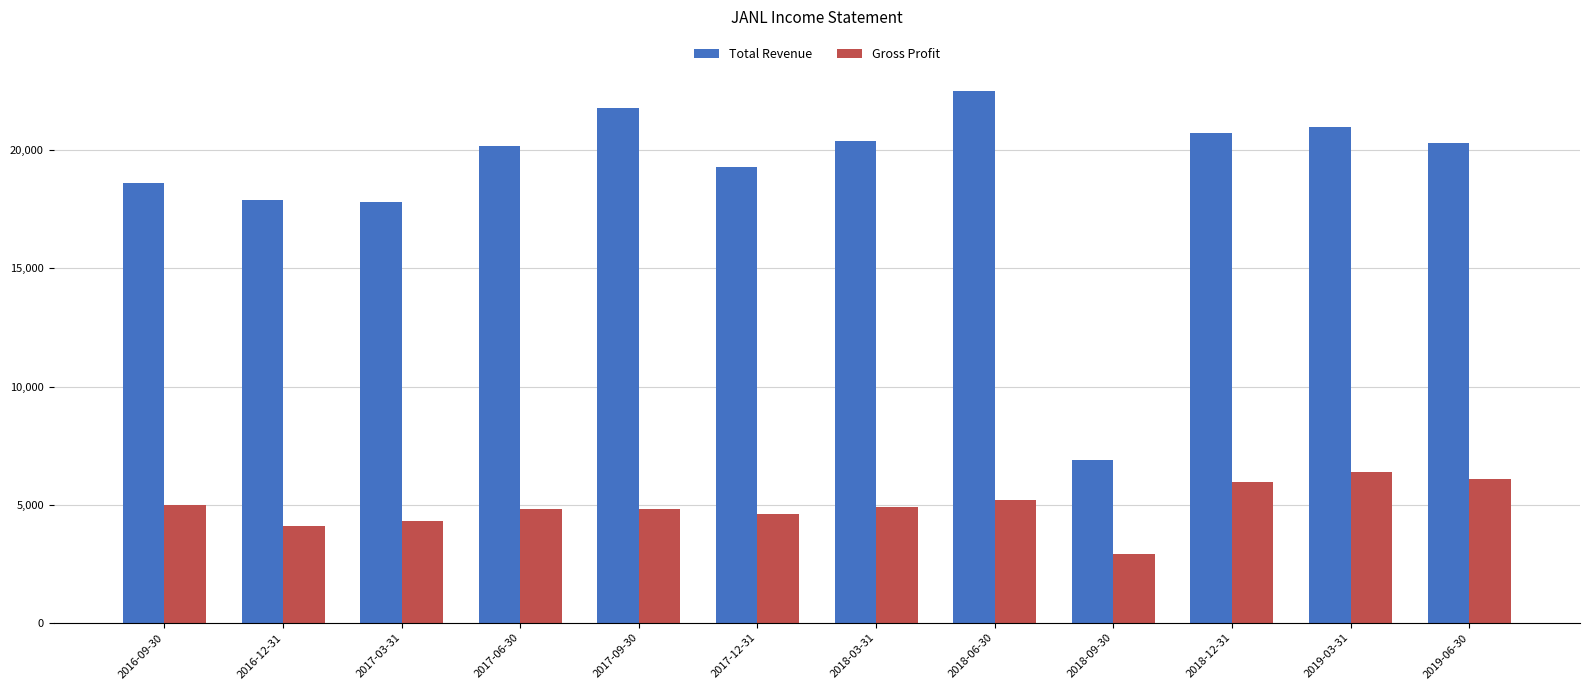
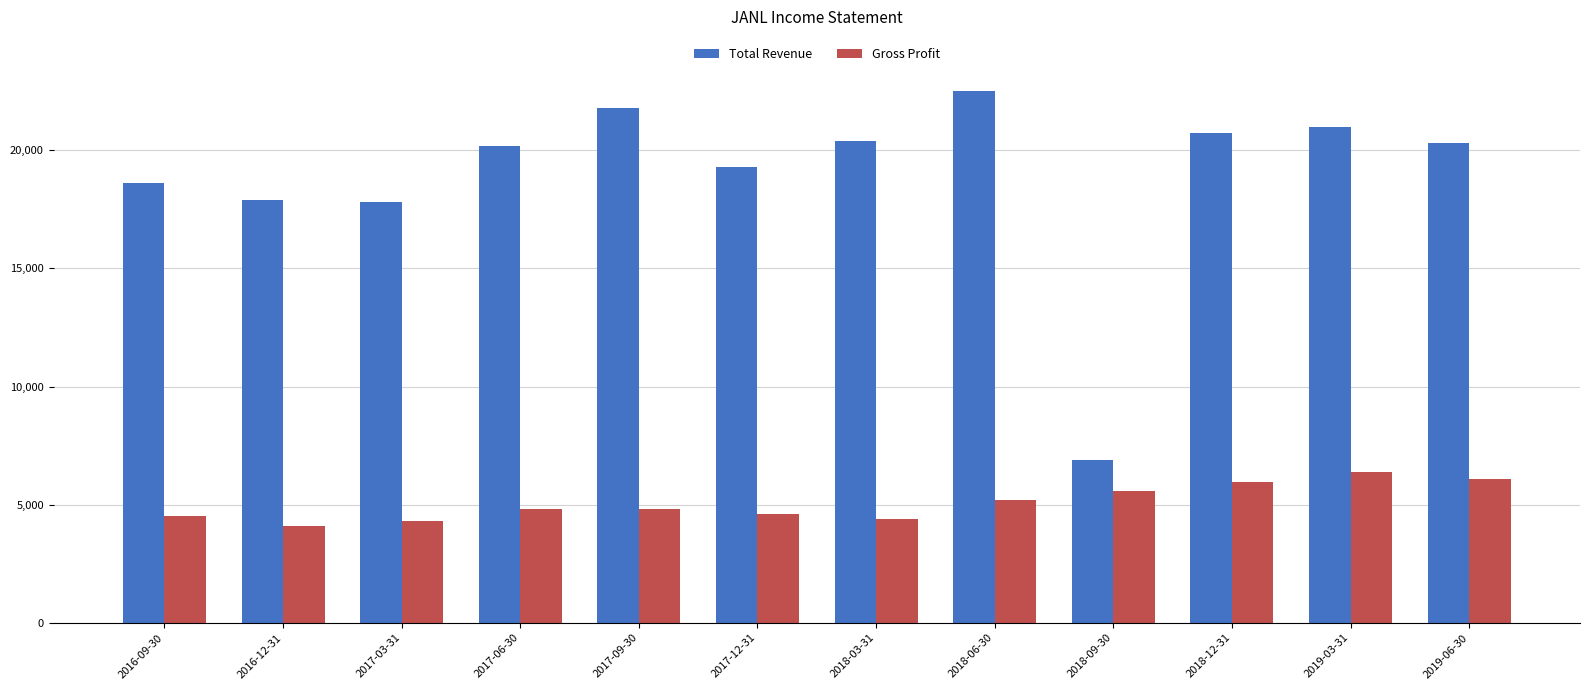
Gross Profit, 2016-09-30: 5,000 -> 4,500
Gross Profit, 2018-03-31: 4,900 -> 4,400
Gross Profit, 2018-09-30: 2,900 -> 5,600
